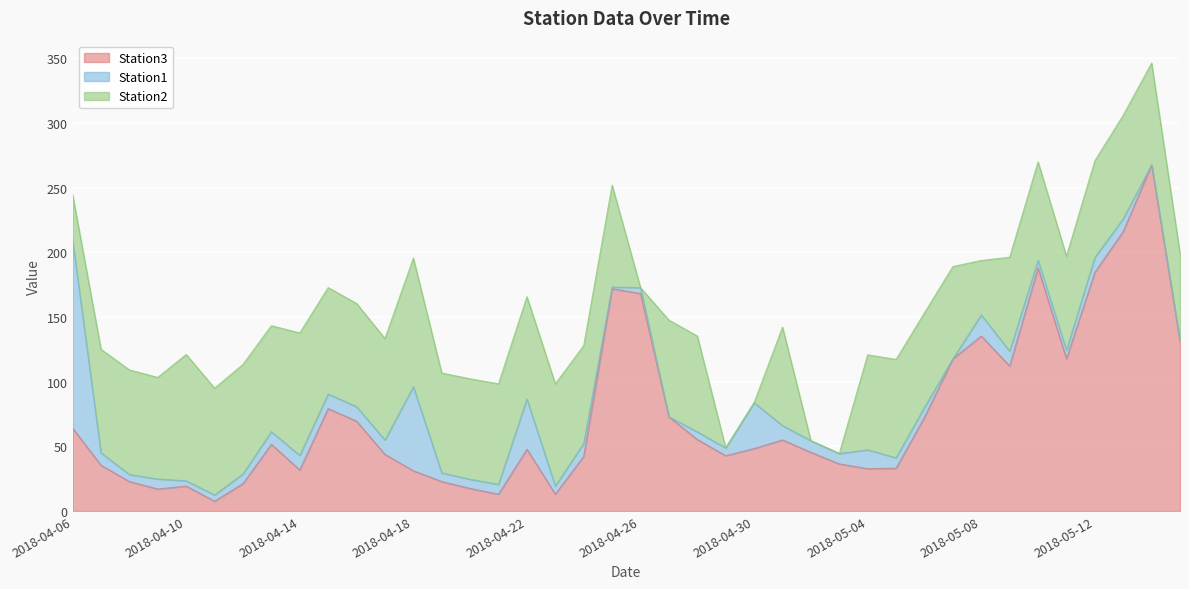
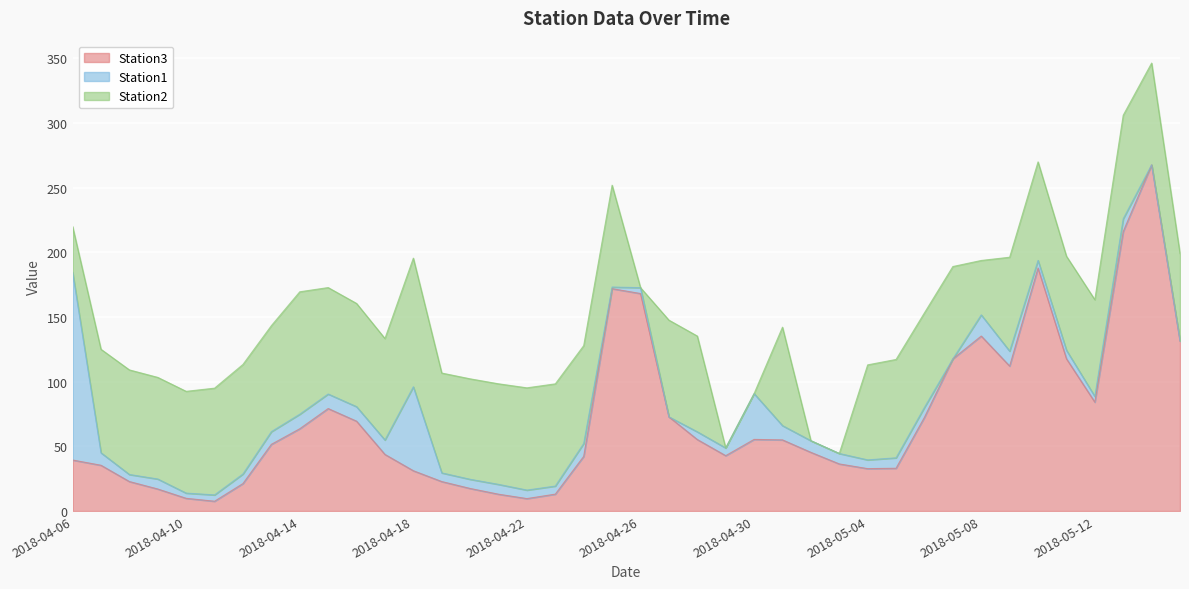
Station3, 2018-04-06: 64 -> 39
Station3, 2018-04-10: 19 -> 10
Station2, 2018-04-10: 98 -> 79
Station3, 2018-04-14: 32 -> 64
Station3, 2018-04-22: 48 -> 10
Station1, 2018-04-22: 39 -> 7
Station3, 2018-04-30: 48 -> 55
Station1, 2018-05-04: 15 -> 7
Station3, 2018-05-12: 184 -> 84
Station1, 2018-05-12: 12 -> 4
